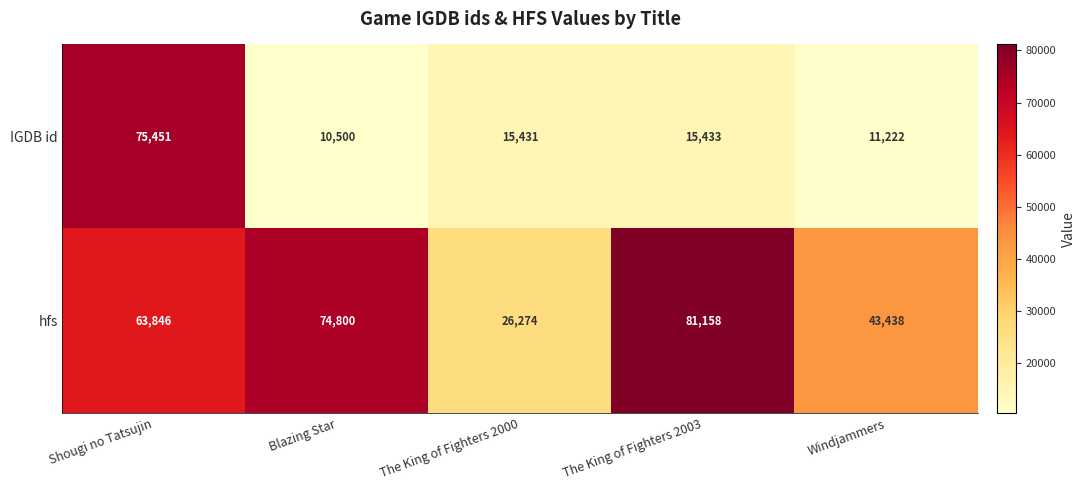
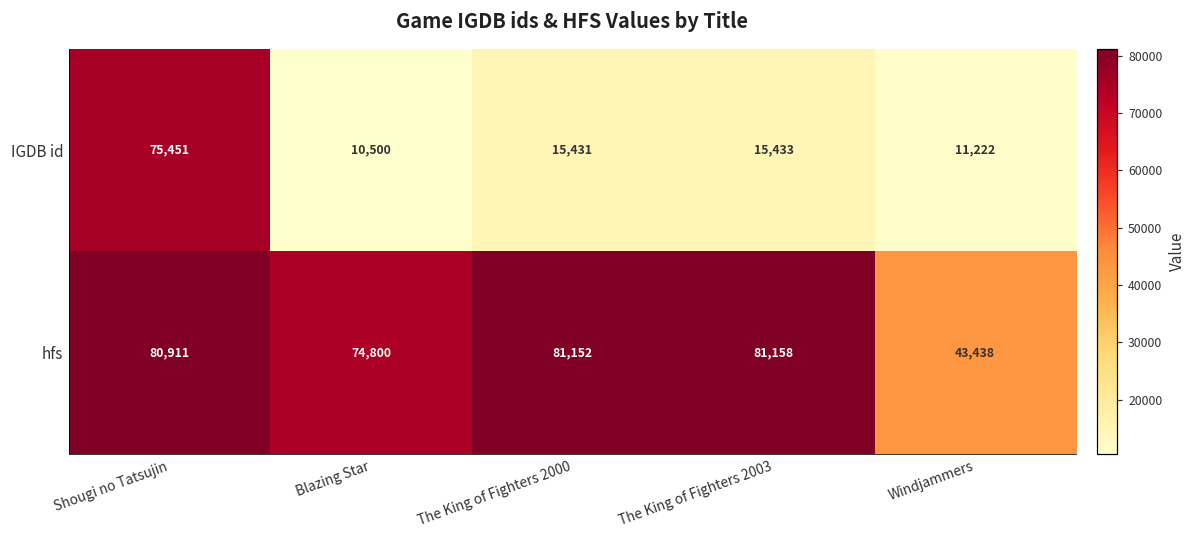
hfs, Shougi no Tatsujin: 63,846 -> 80,911
hfs, The King of Fighters 2000: 26,274 -> 81,152
